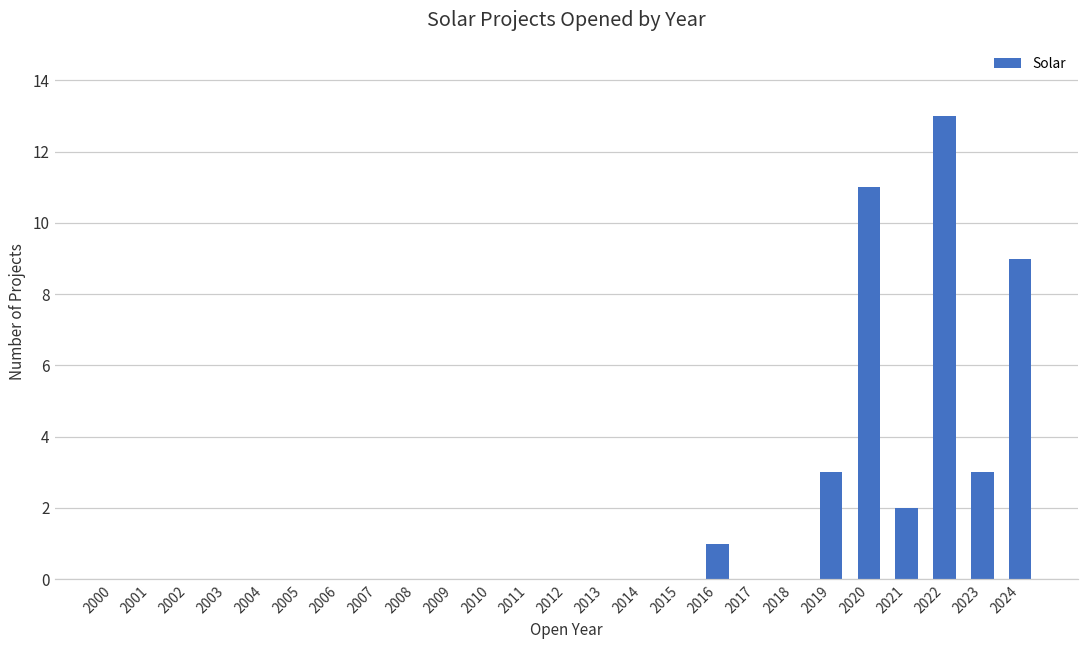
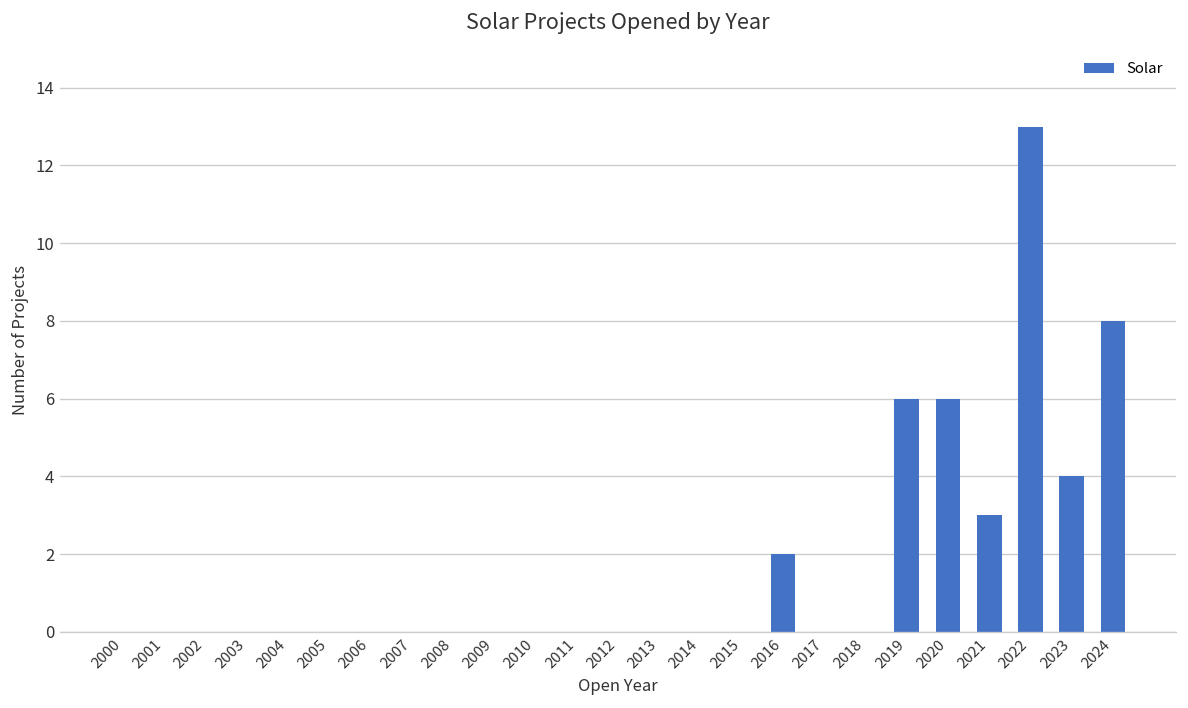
2016: 1 -> 2
2019: 3 -> 6
2020: 11 -> 6
2021: 2 -> 3
2023: 3 -> 4
2024: 9 -> 8
